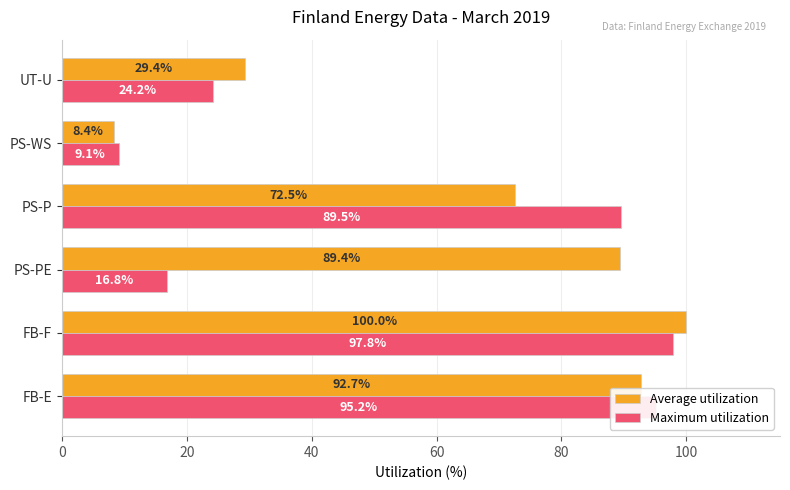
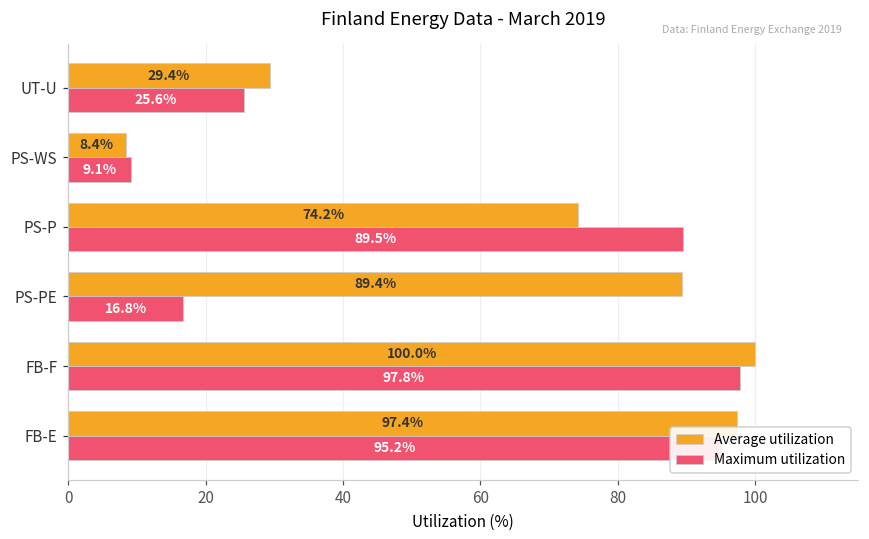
Maximum utilization, UT-U: 24.2% -> 25.6%
Average utilization, PS-P: 72.5% -> 74.2%
Average utilization, FB-E: 92.7% -> 97.4%
